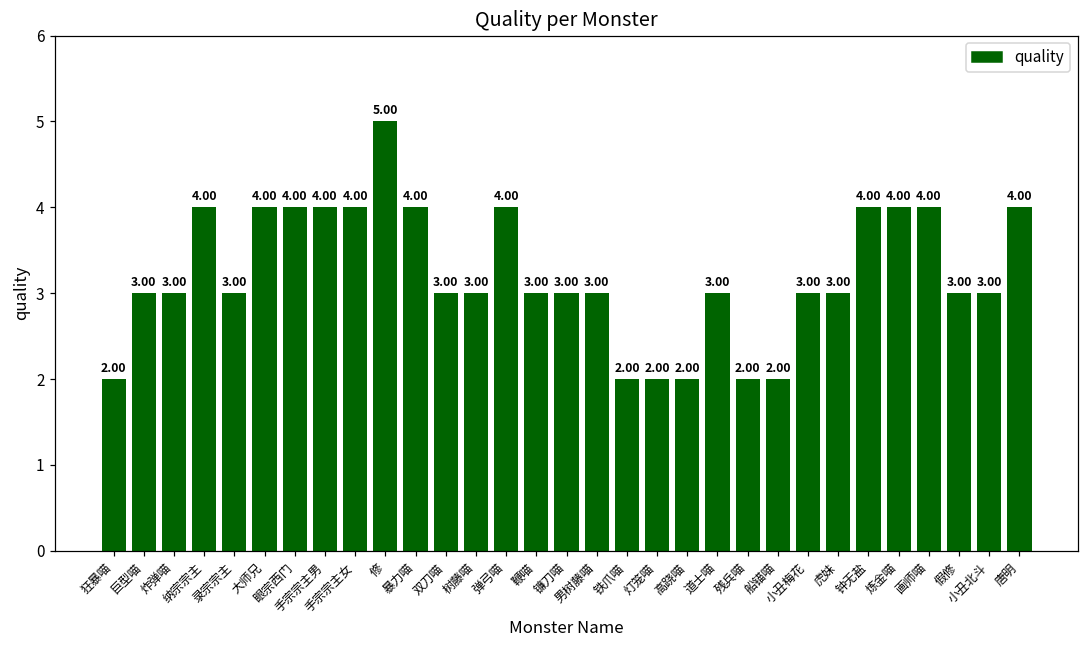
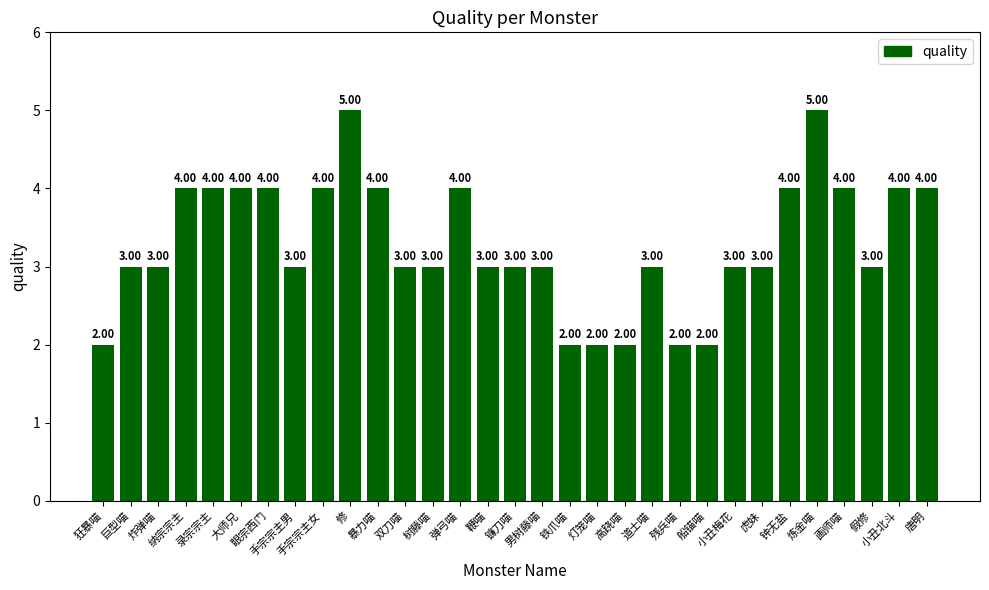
录宗宗主: 3.00 -> 4.00
手宗宗主男: 4.00 -> 3.00
炼金喵: 4.00 -> 5.00
小丑北斗: 3.00 -> 4.00
